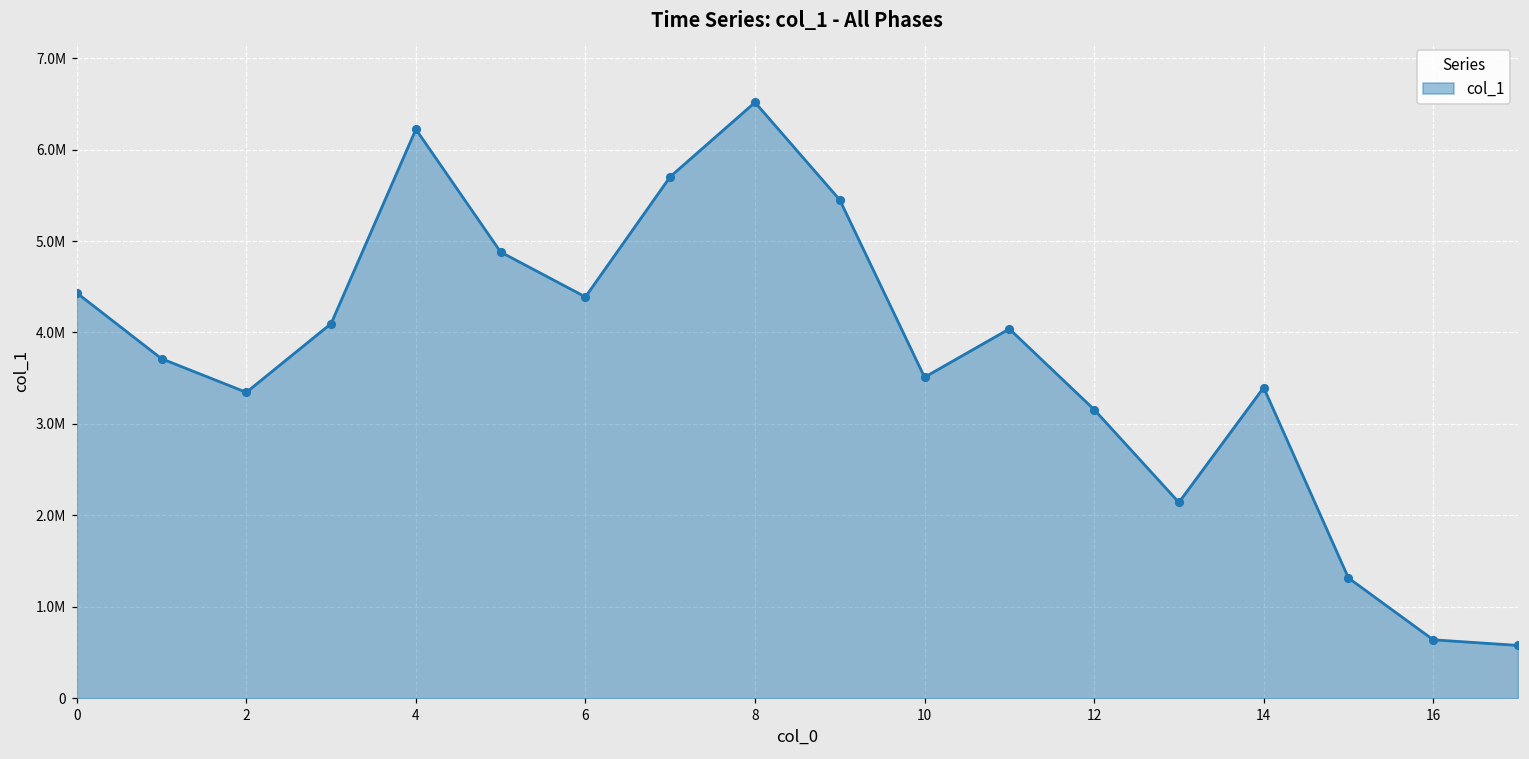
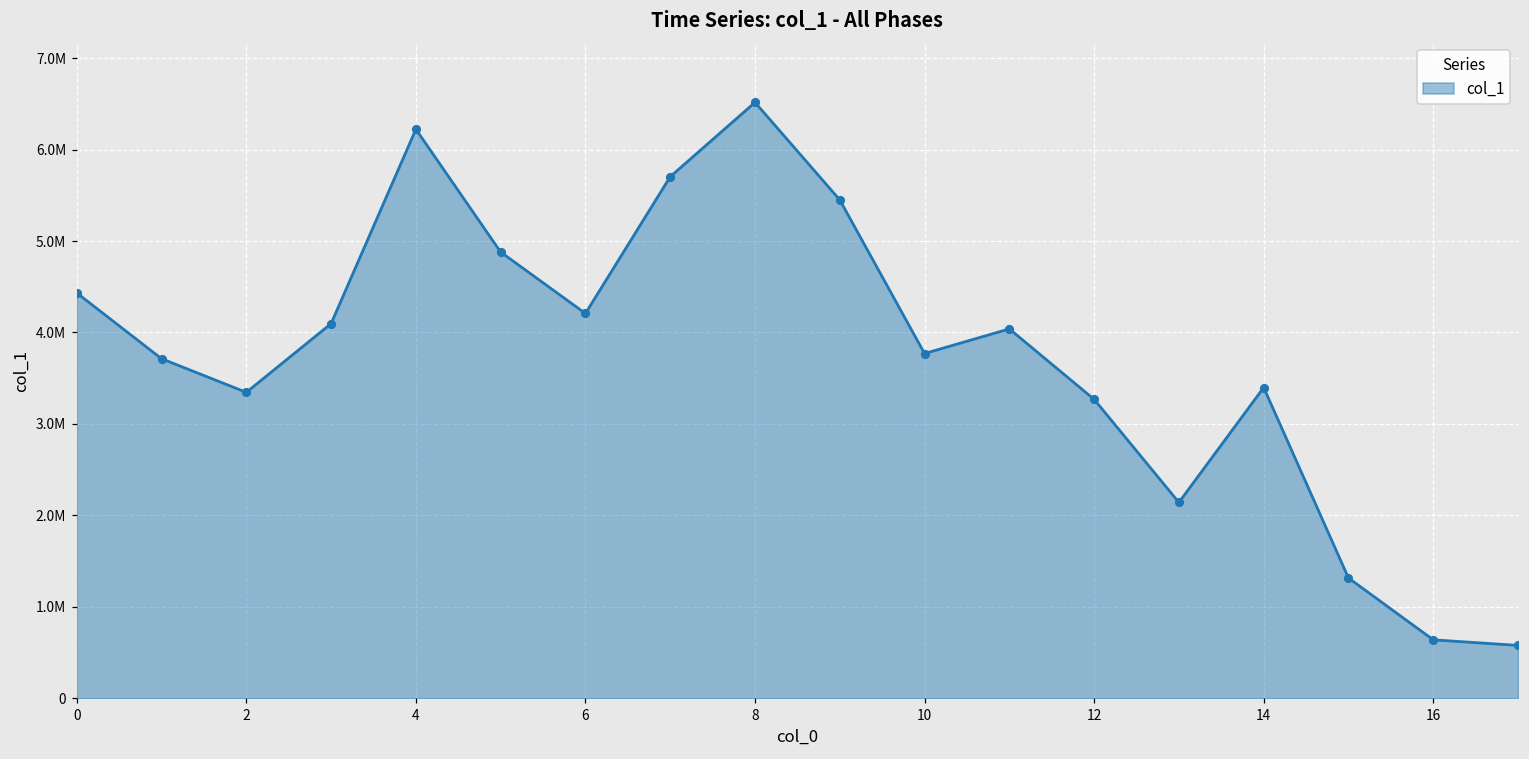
6: 4400000 -> 4200000
10: 3500000 -> 3800000
12: 3200000 -> 3300000
